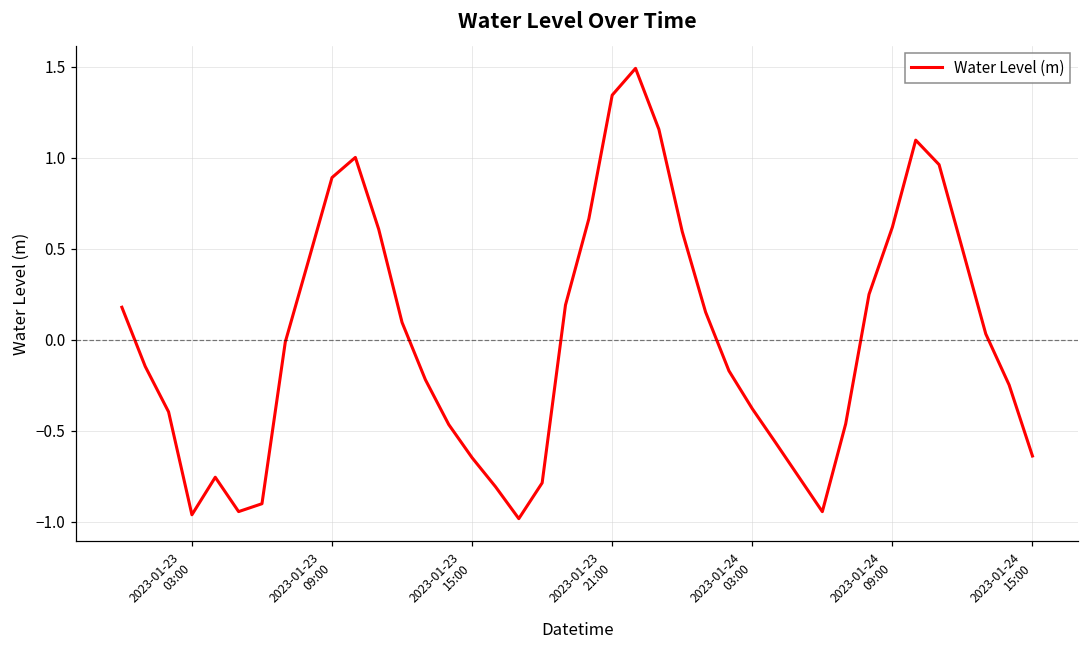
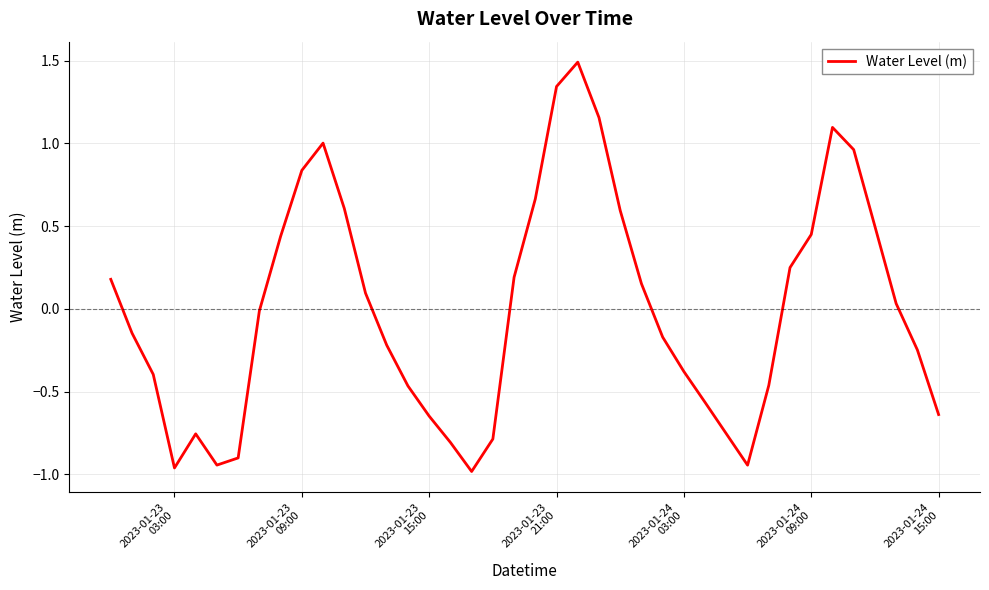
2023-01-23 09:00: 0.89 -> 0.84
2023-01-24 09:00: 0.62 -> 0.45
